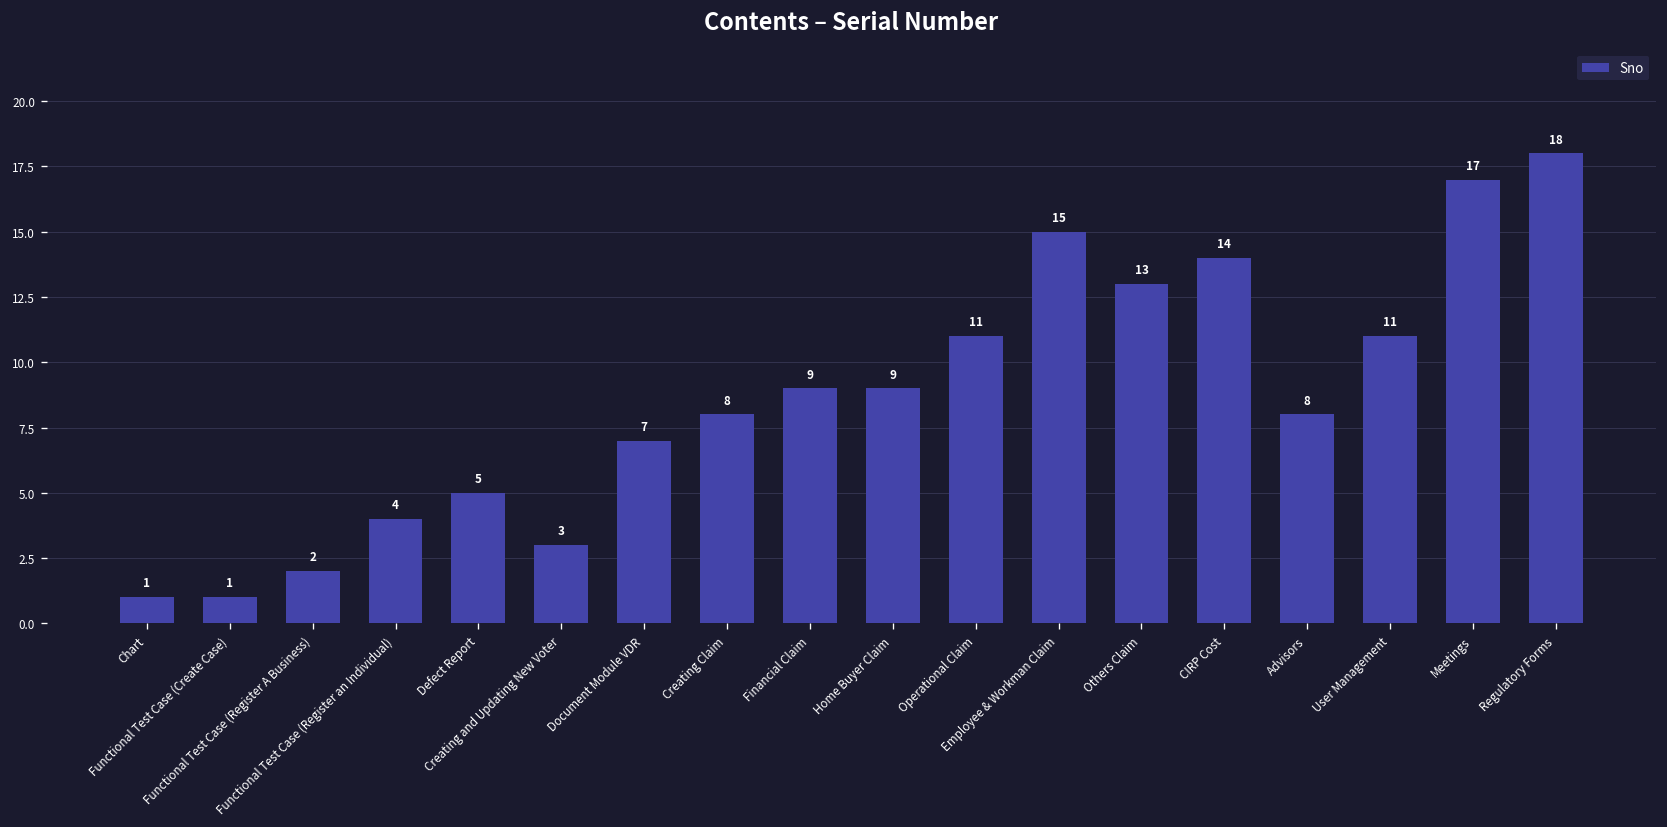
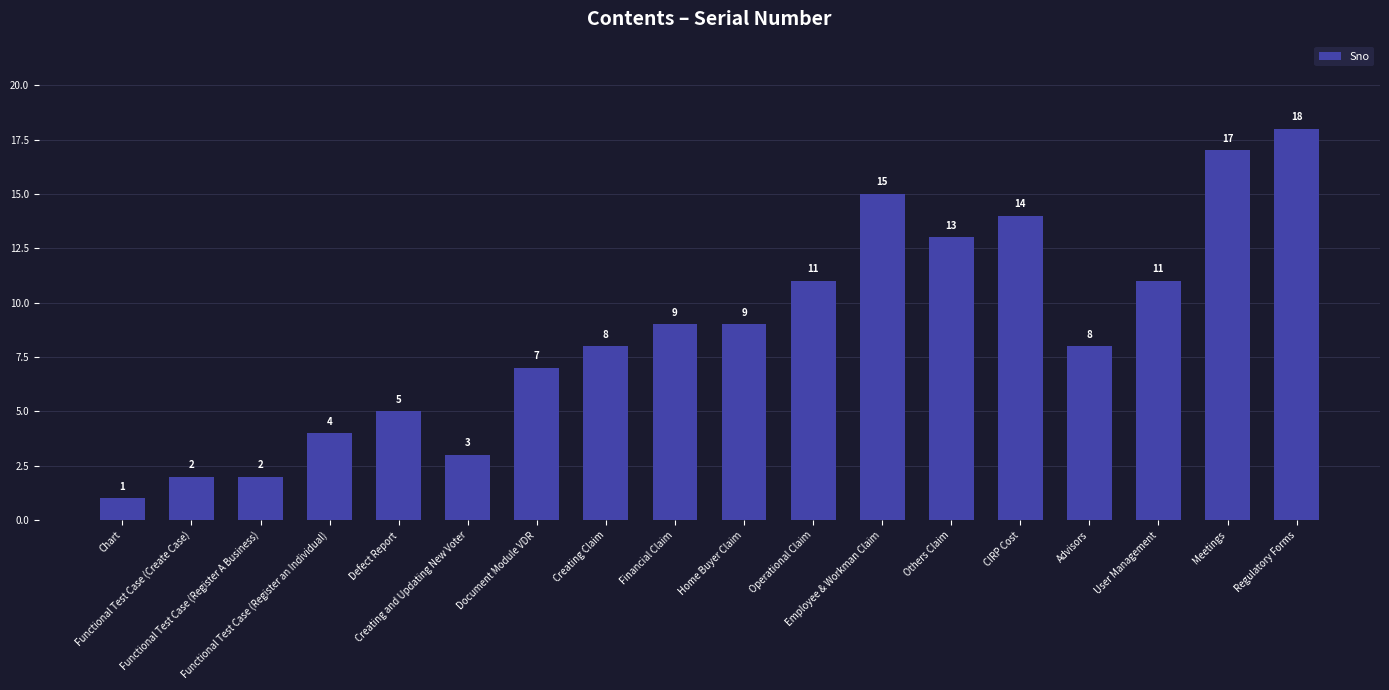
Functional Test Case (Create Case): 1 -> 2
